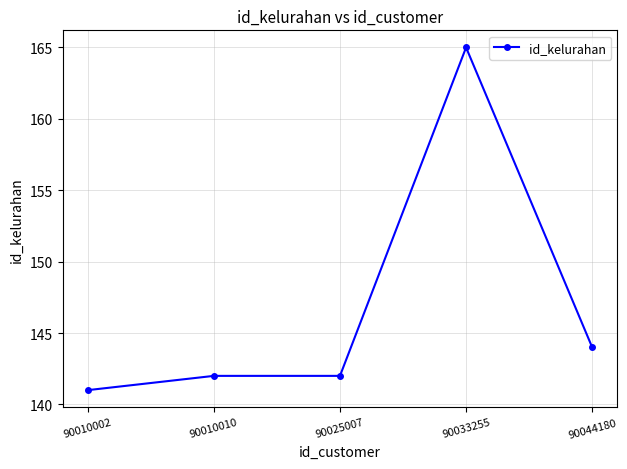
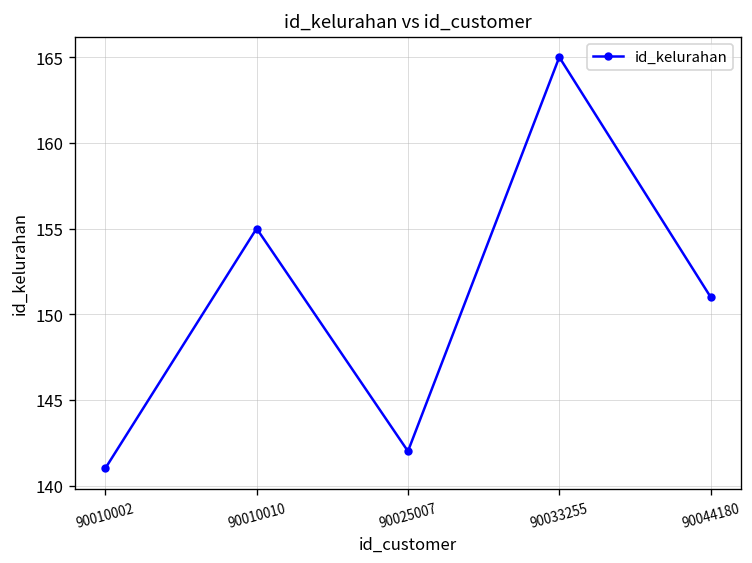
90010010: 142 -> 155
90044180: 144 -> 151
